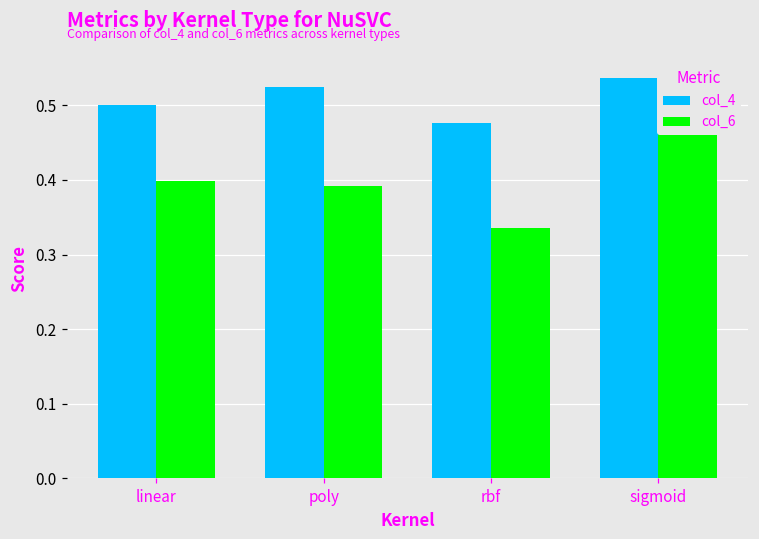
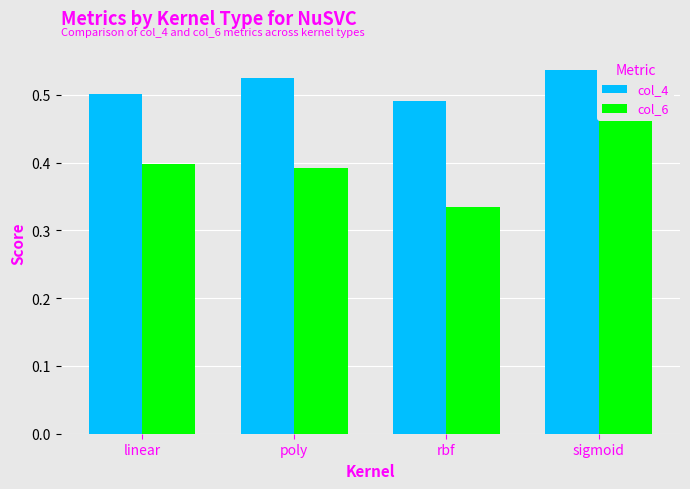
col_4, rbf: 0.48 -> 0.49
